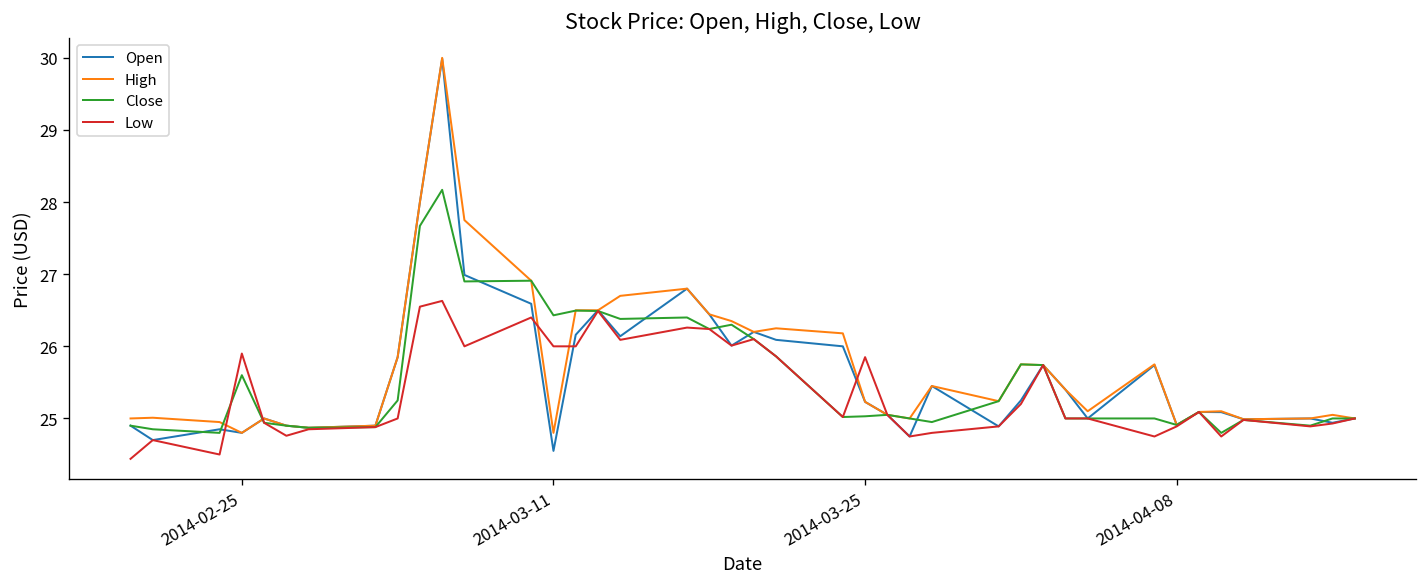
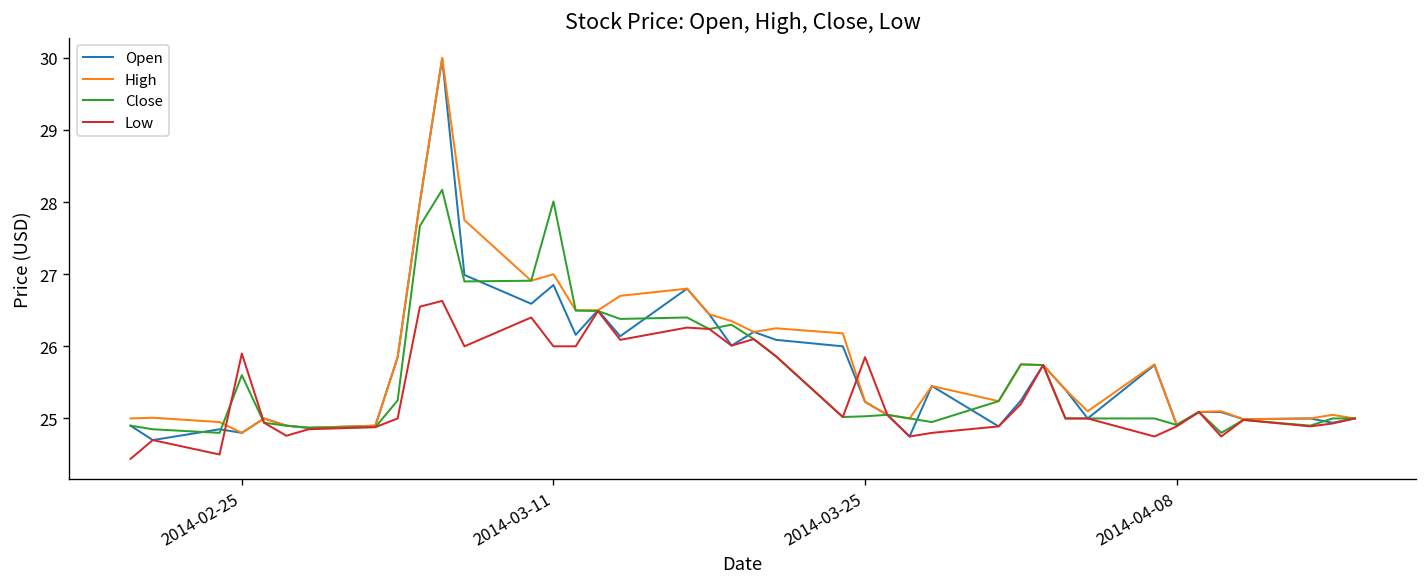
Open, 2014-03-11: 24.6 -> 26.9
High, 2014-03-11: 24.8 -> 27.0
Close, 2014-03-11: 26.4 -> 28.0
